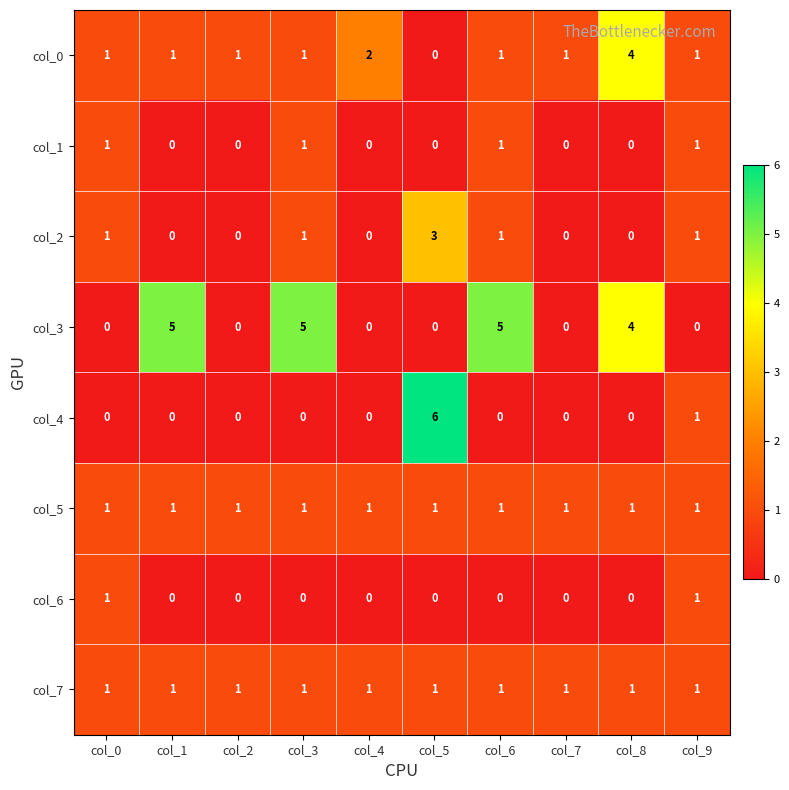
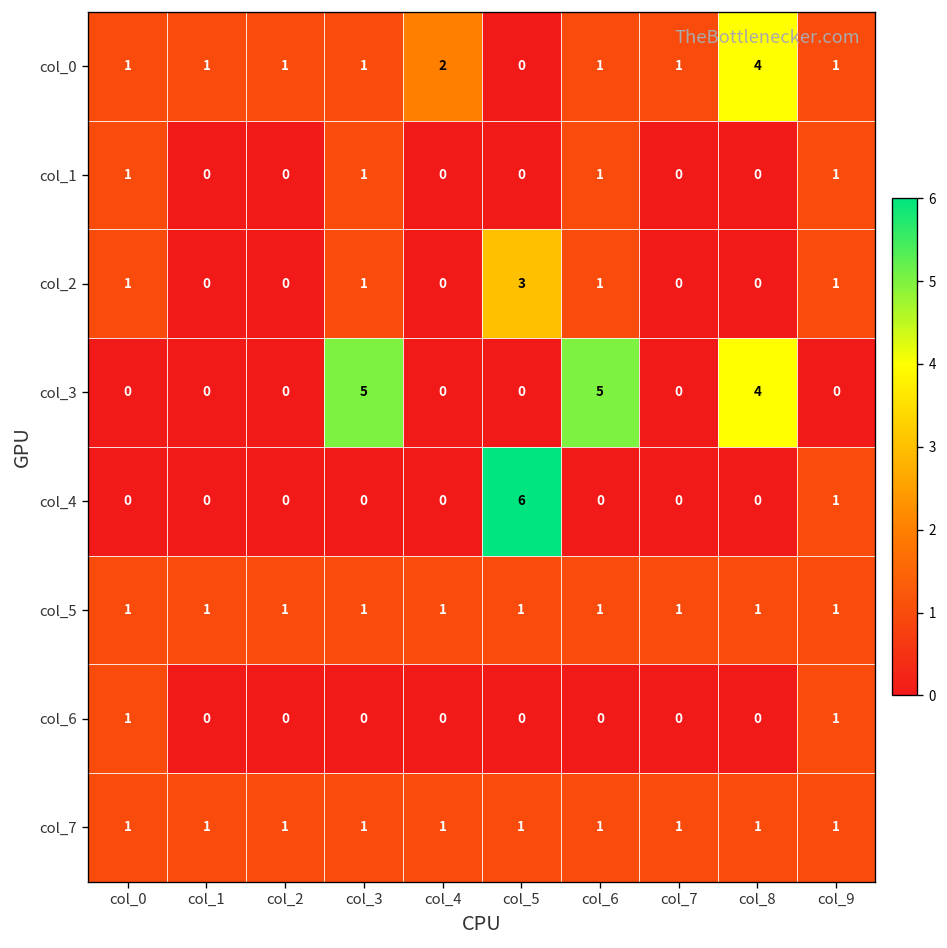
col_3, col_1: 5 -> 0
